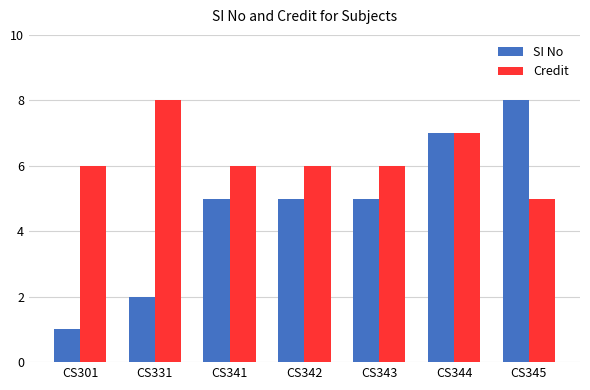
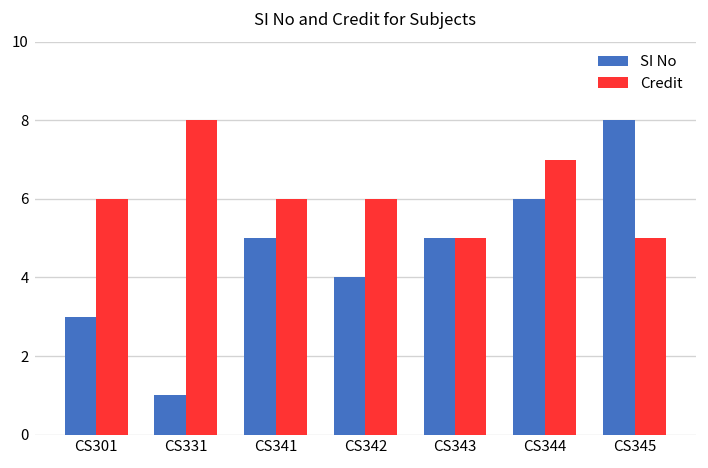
SI No, CS301: 1 -> 3
SI No, CS331: 2 -> 1
SI No, CS342: 5 -> 4
Credit, CS343: 6 -> 5
SI No, CS344: 7 -> 6
